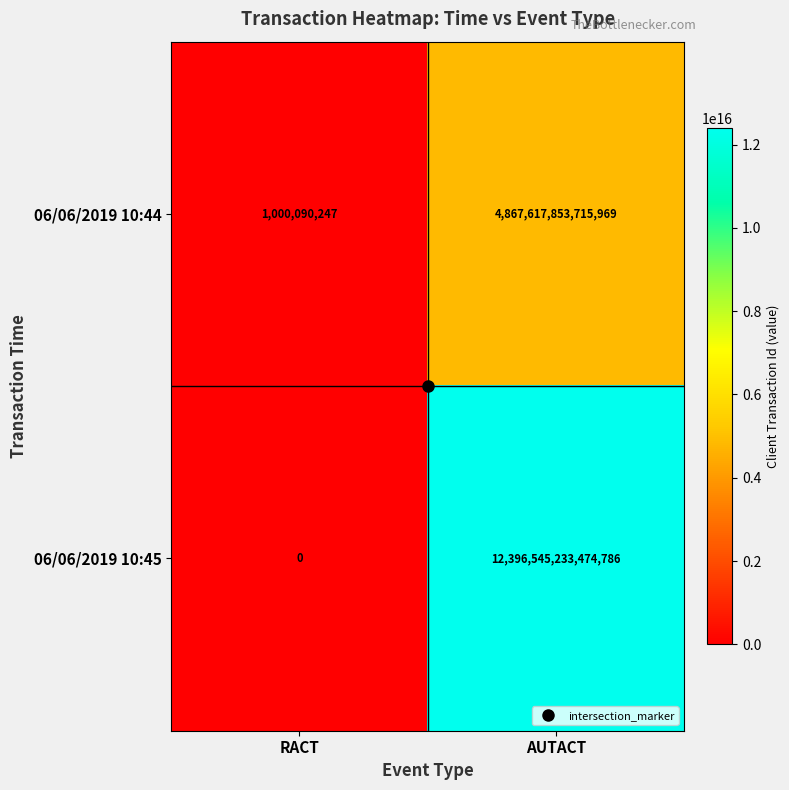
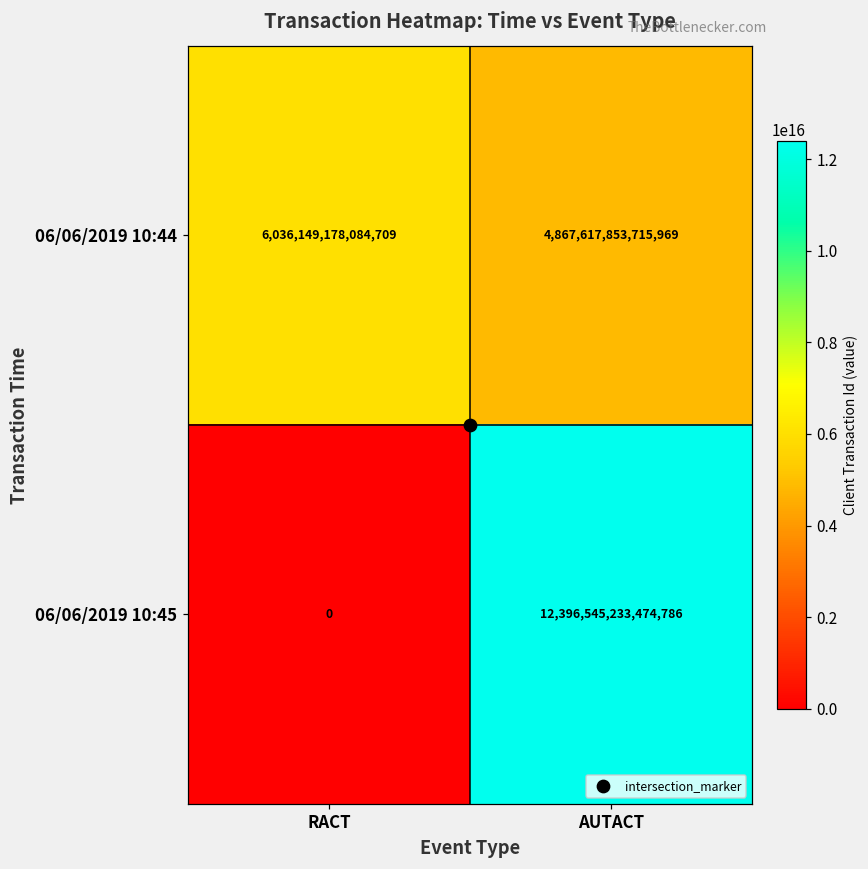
06/06/2019 10:44, RACT: 1,000,090,247 -> 6,036,149,178,084,709
